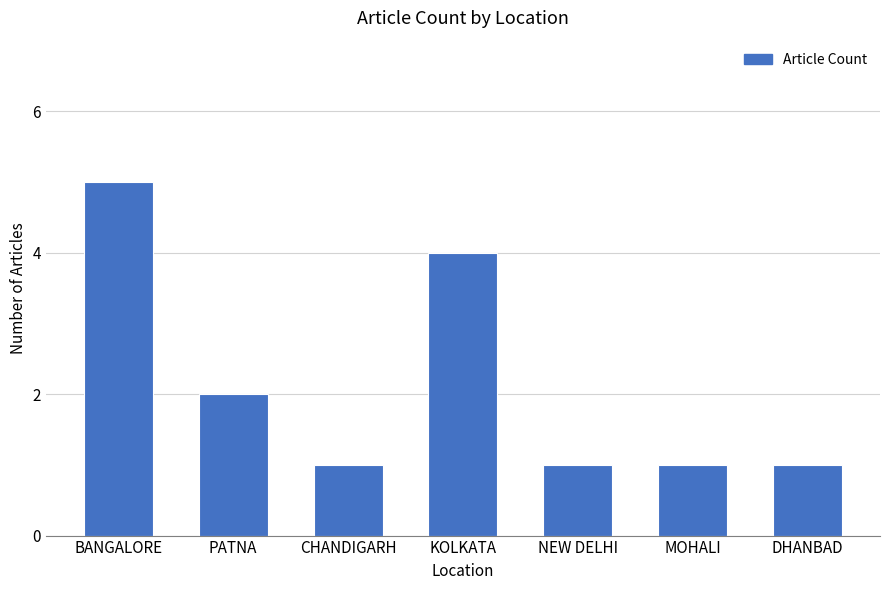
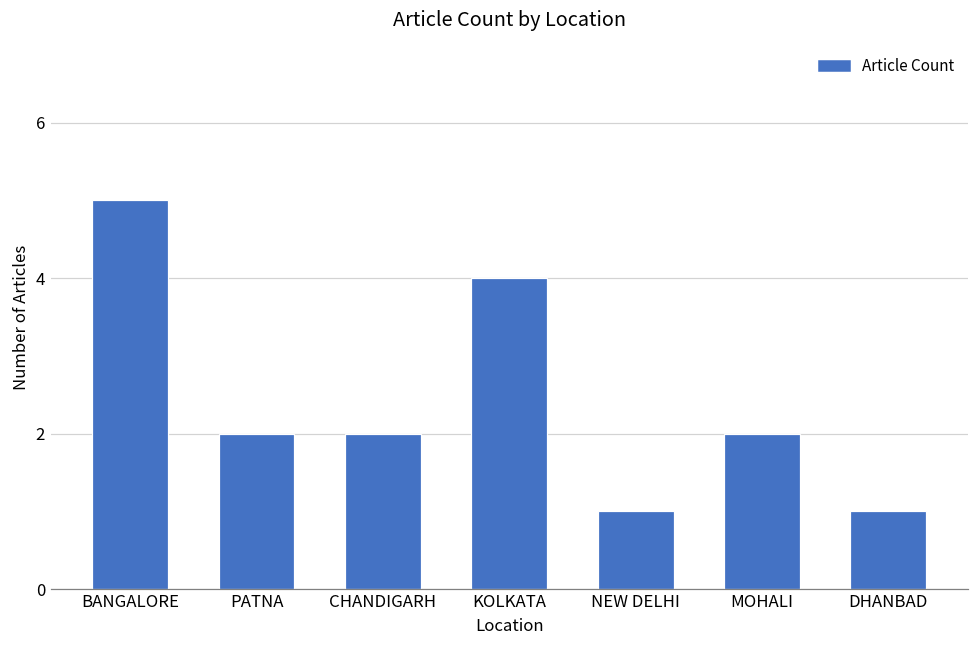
CHANDIGARH: 1 -> 2
MOHALI: 1 -> 2
